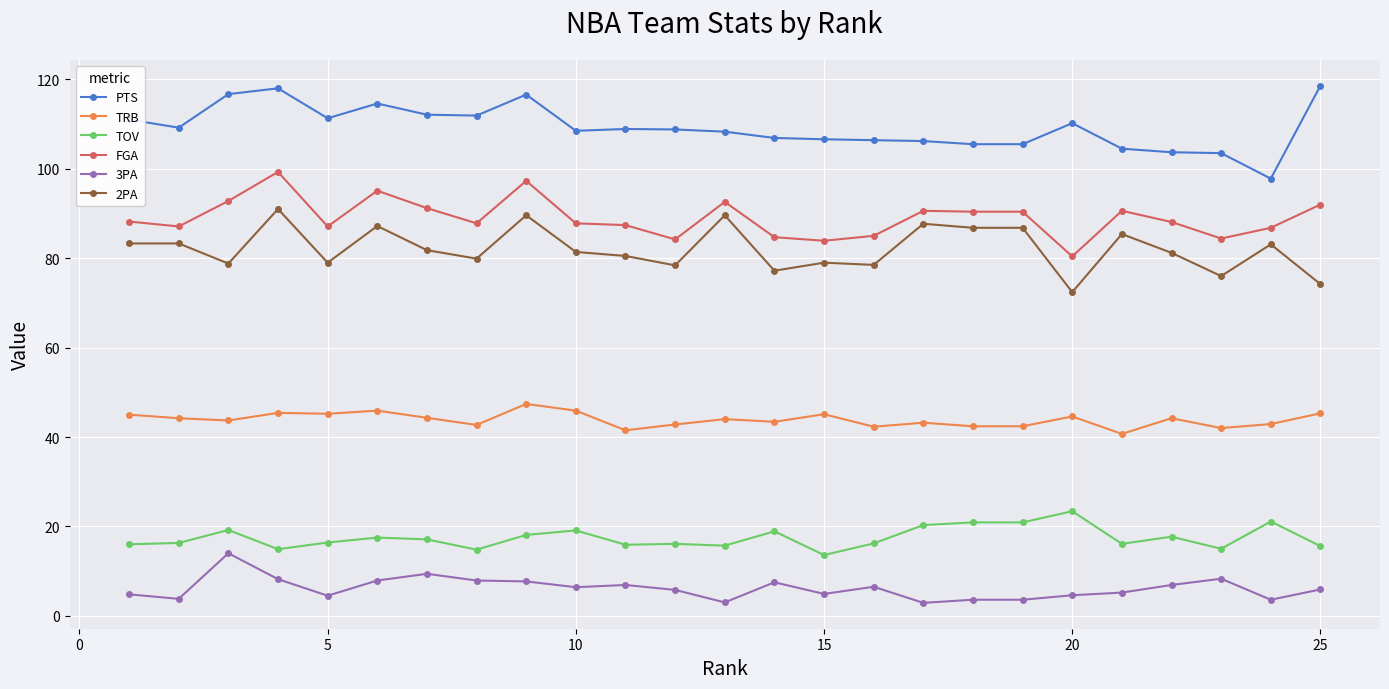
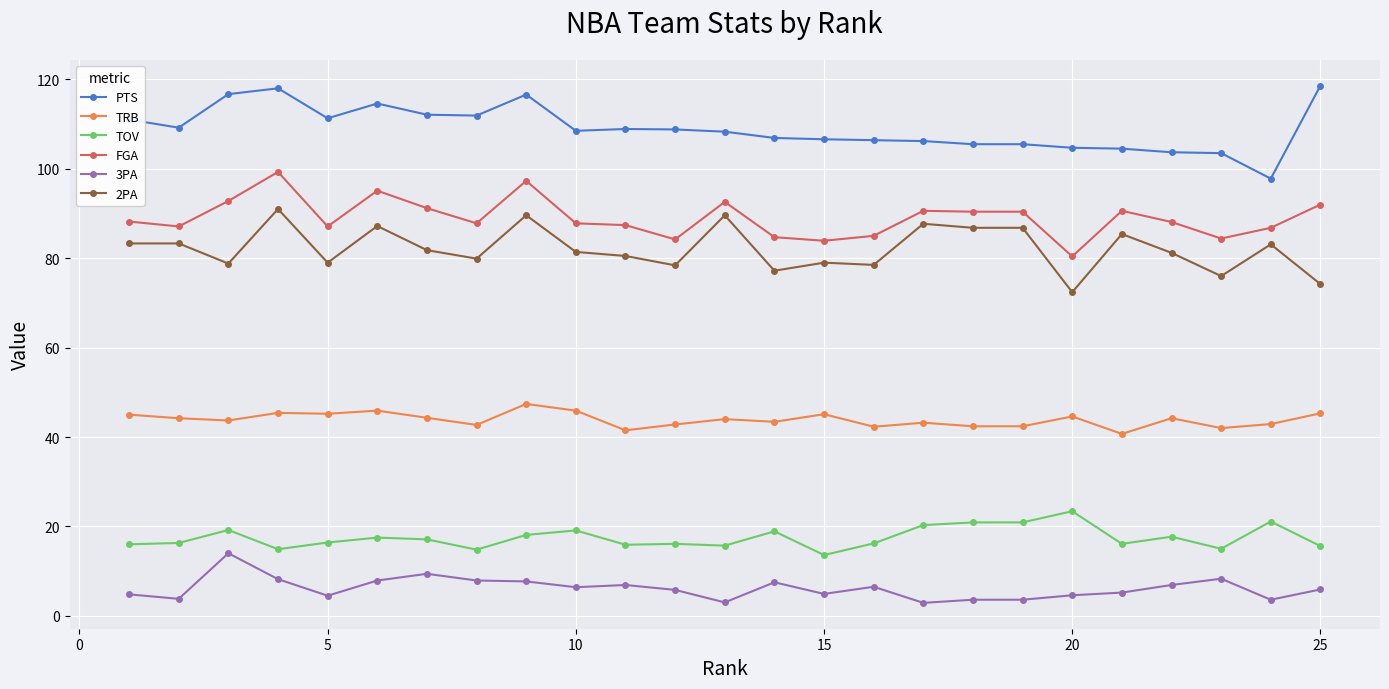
PTS, 20: 110 -> 105
